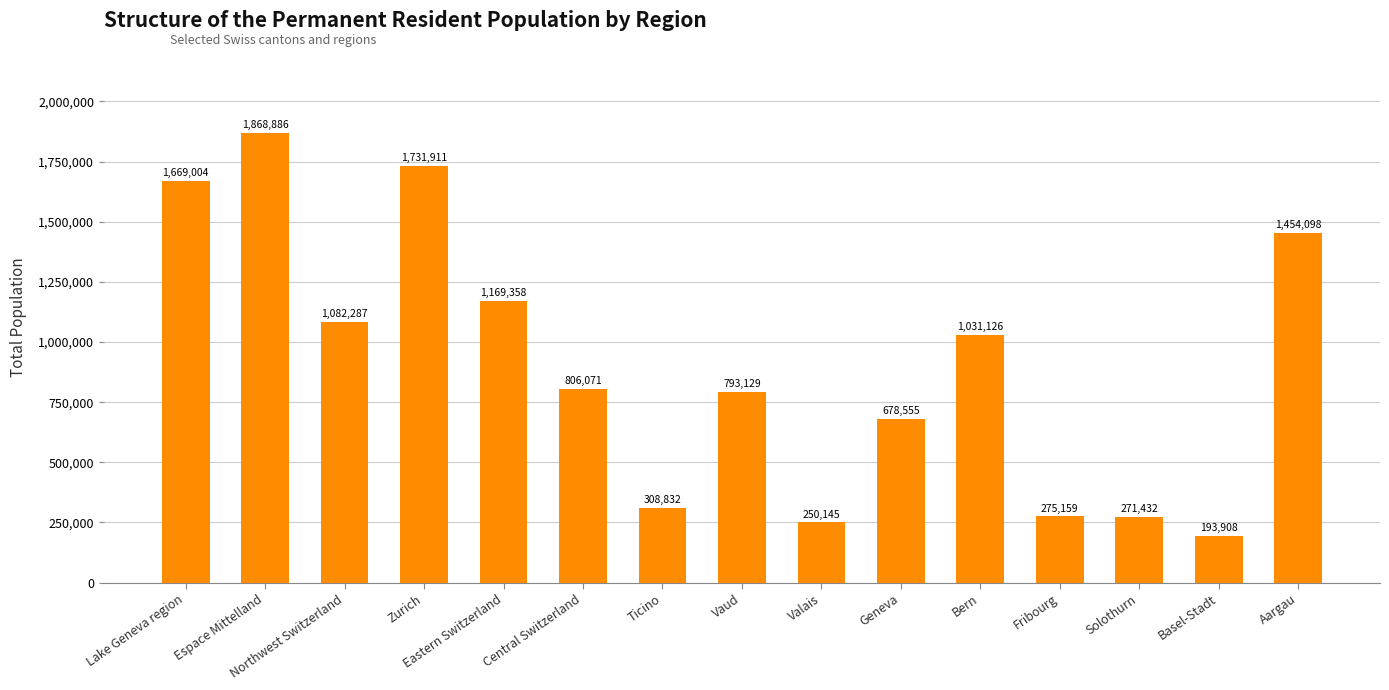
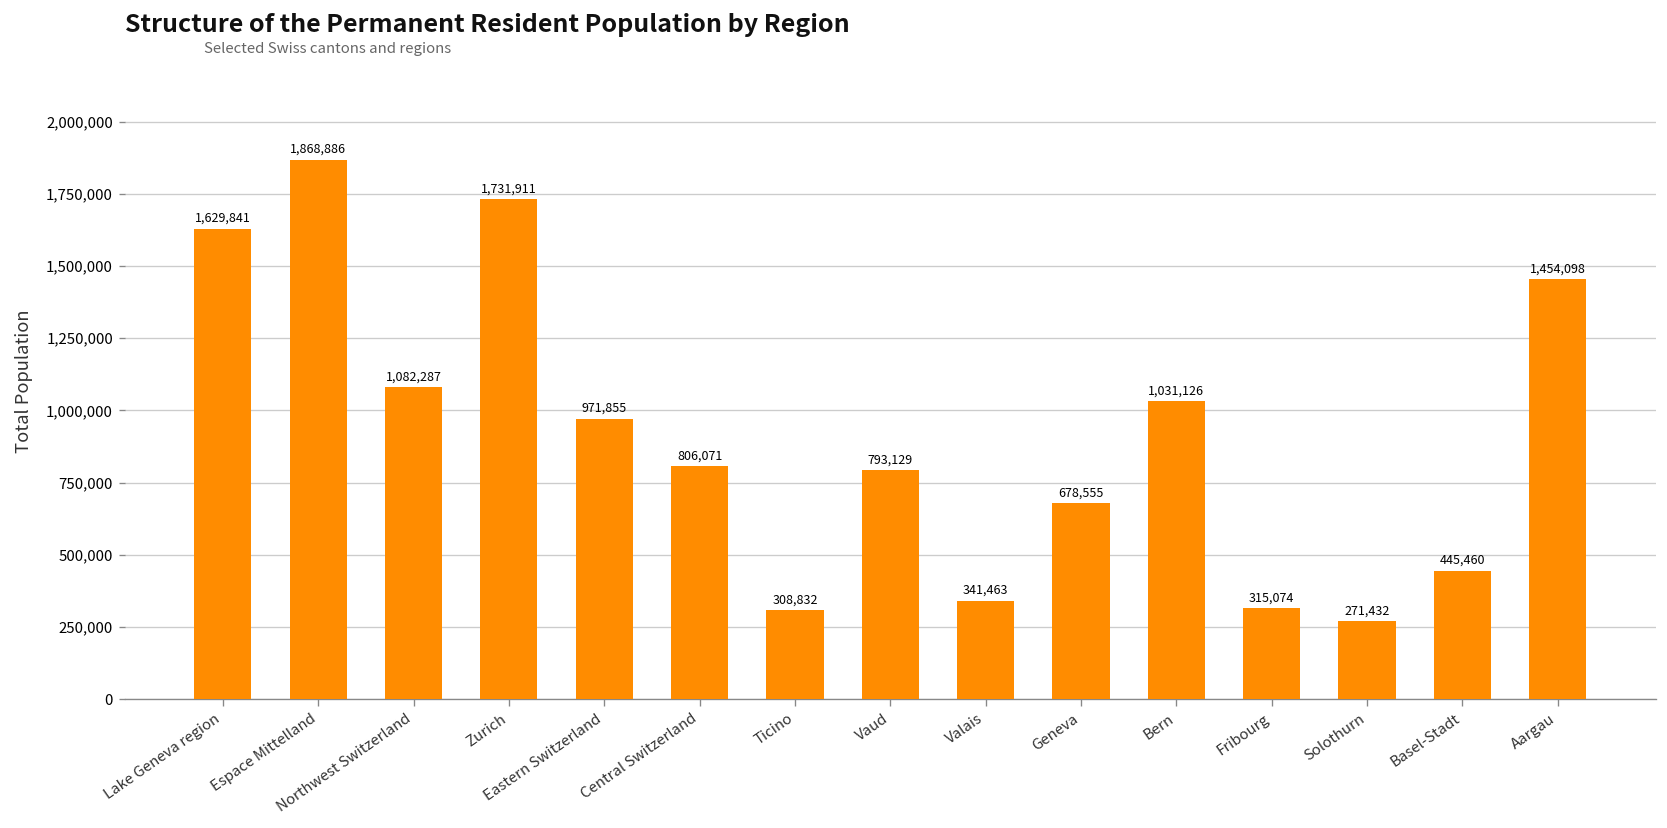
Lake Geneva region: 1,669,004 -> 1,629,841
Eastern Switzerland: 1,169,358 -> 971,855
Valais: 250,145 -> 341,463
Fribourg: 275,159 -> 315,074
Basel-Stadt: 193,908 -> 445,460
